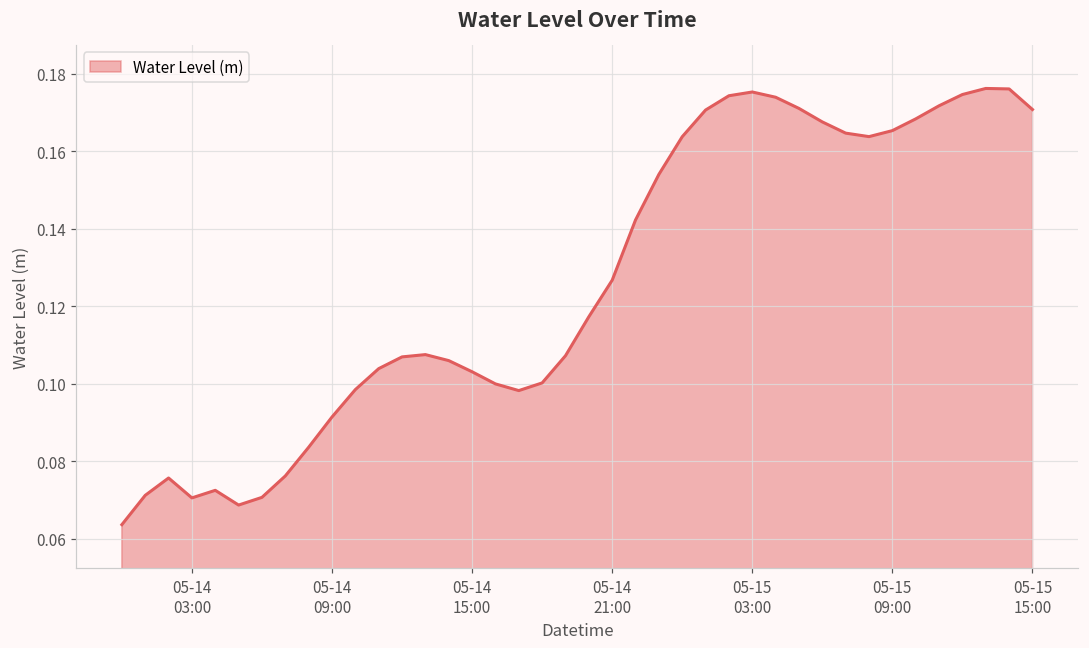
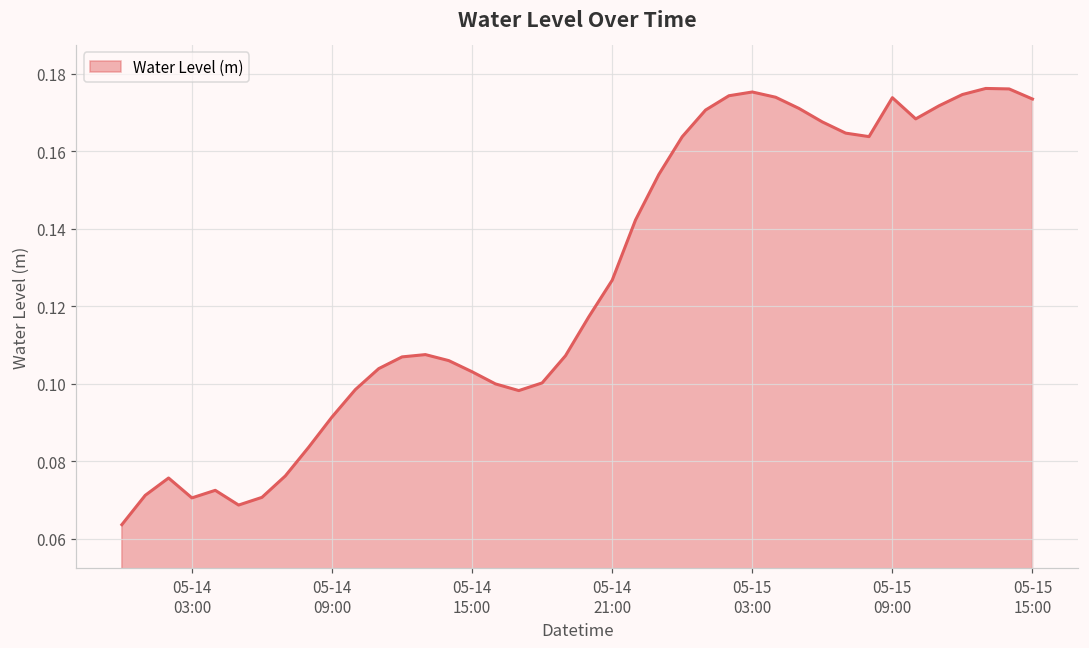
05-15 09:00: 0.165 -> 0.174
05-15 15:00: 0.171 -> 0.173
